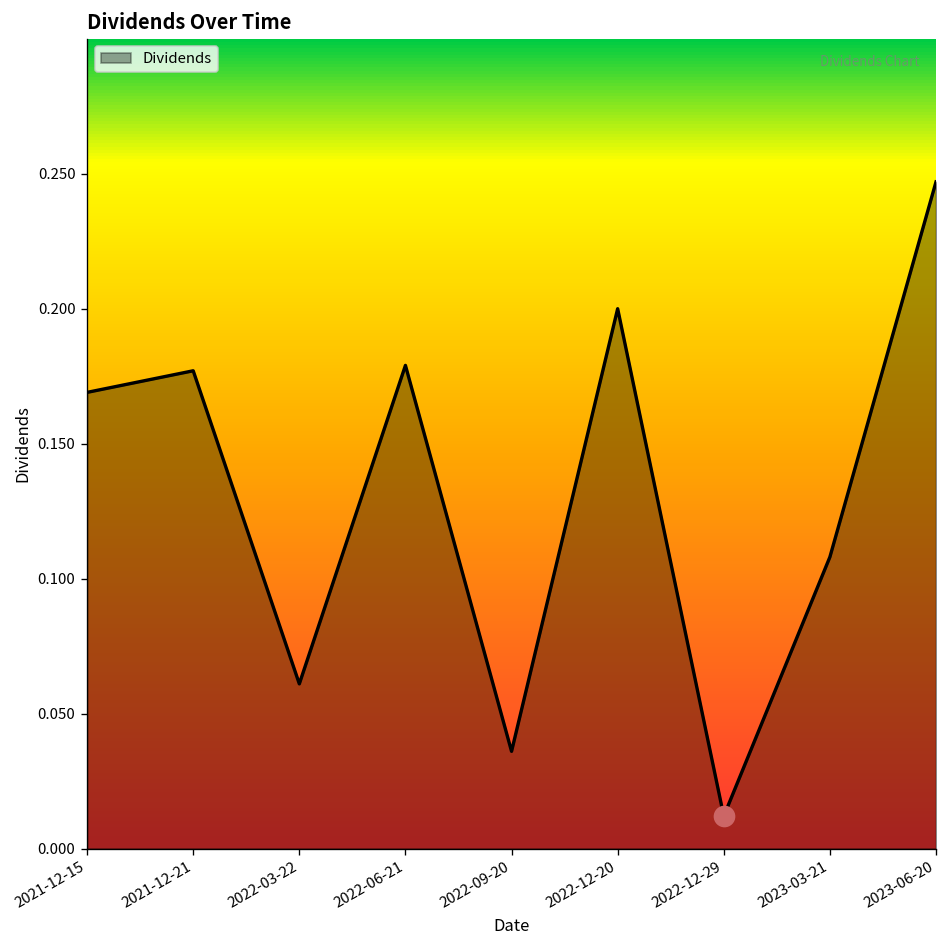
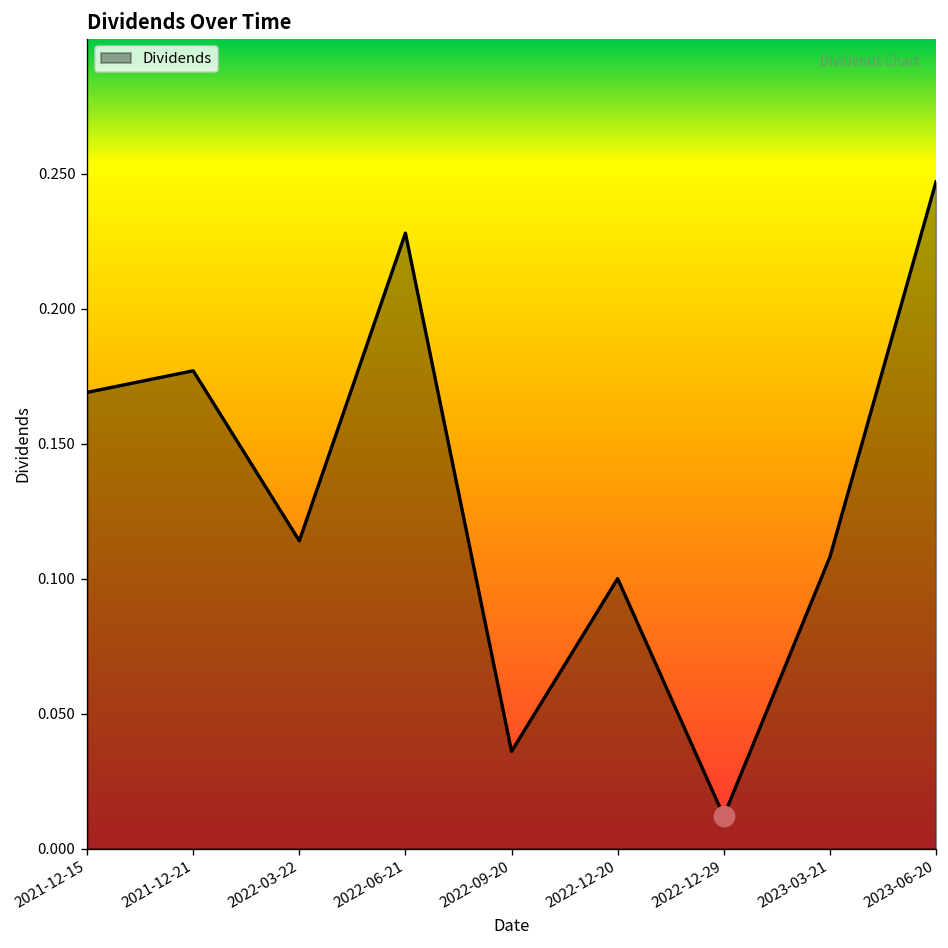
Dividends, 2022-03-22: 0.061 -> 0.114
Dividends, 2022-06-21: 0.179 -> 0.228
Dividends, 2022-12-20: 0.2 -> 0.1
